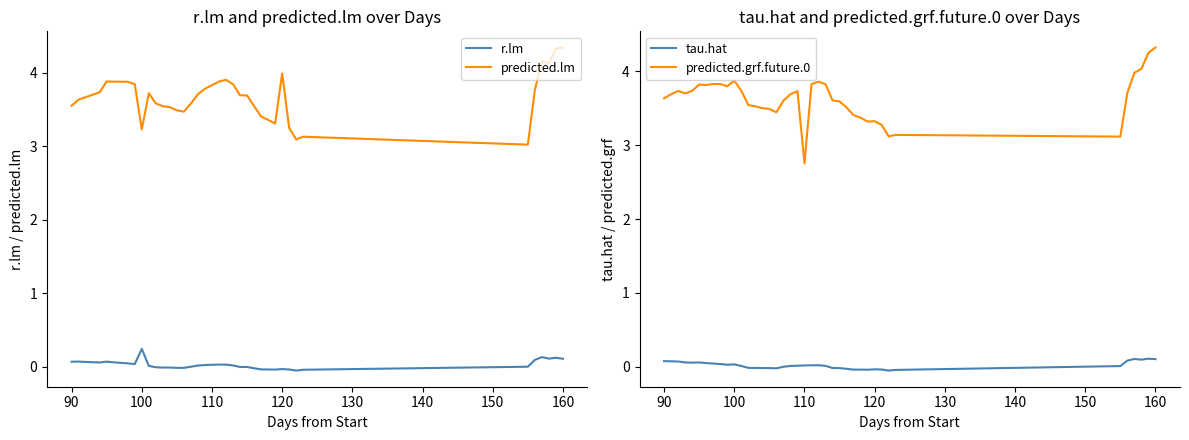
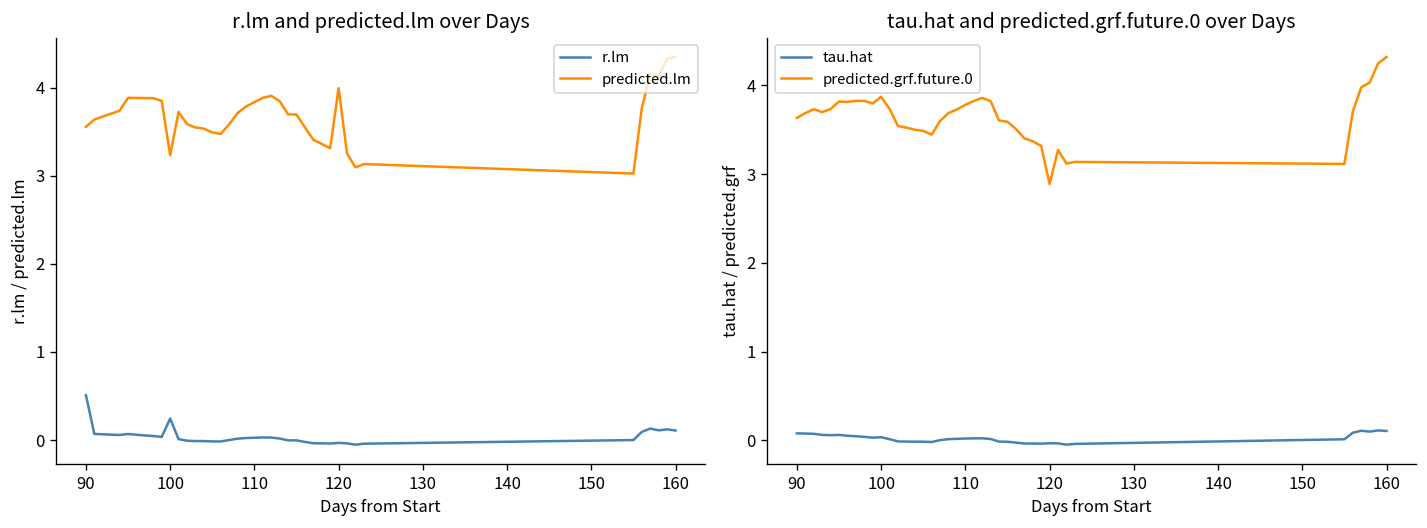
r.lm and predicted.lm over Days, r.lm, 90: 0.1 -> 0.5
tau.hat and predicted.grf.future.0 over Days, predicted.grf.future.0, 110: 2.8 -> 3.8
tau.hat and predicted.grf.future.0 over Days, predicted.grf.future.0, 120: 3.3 -> 2.9
